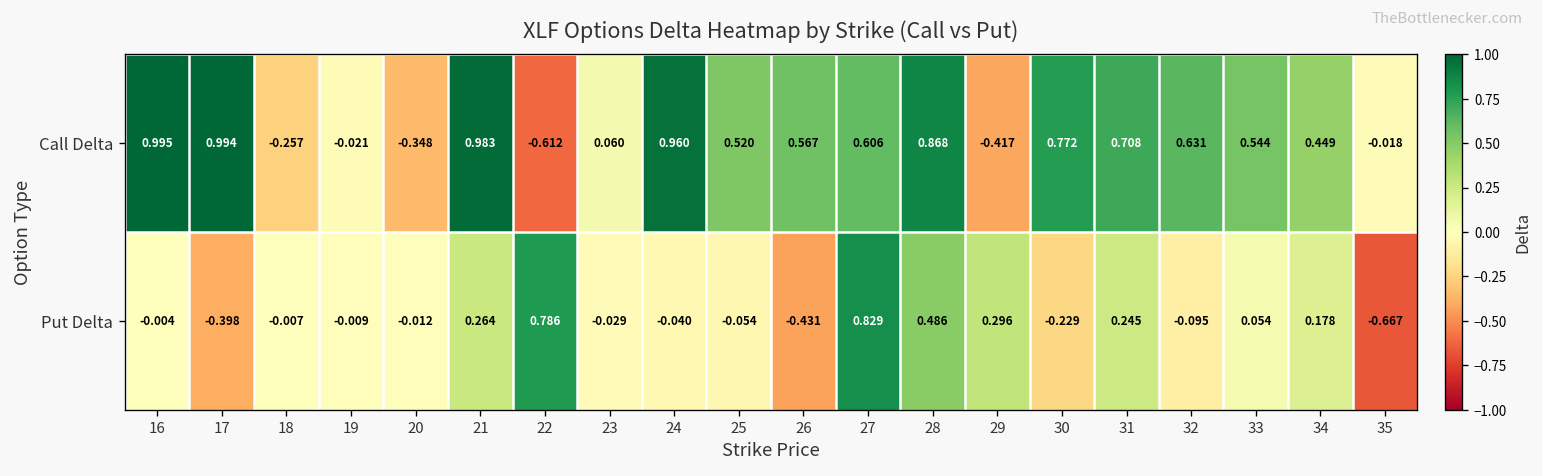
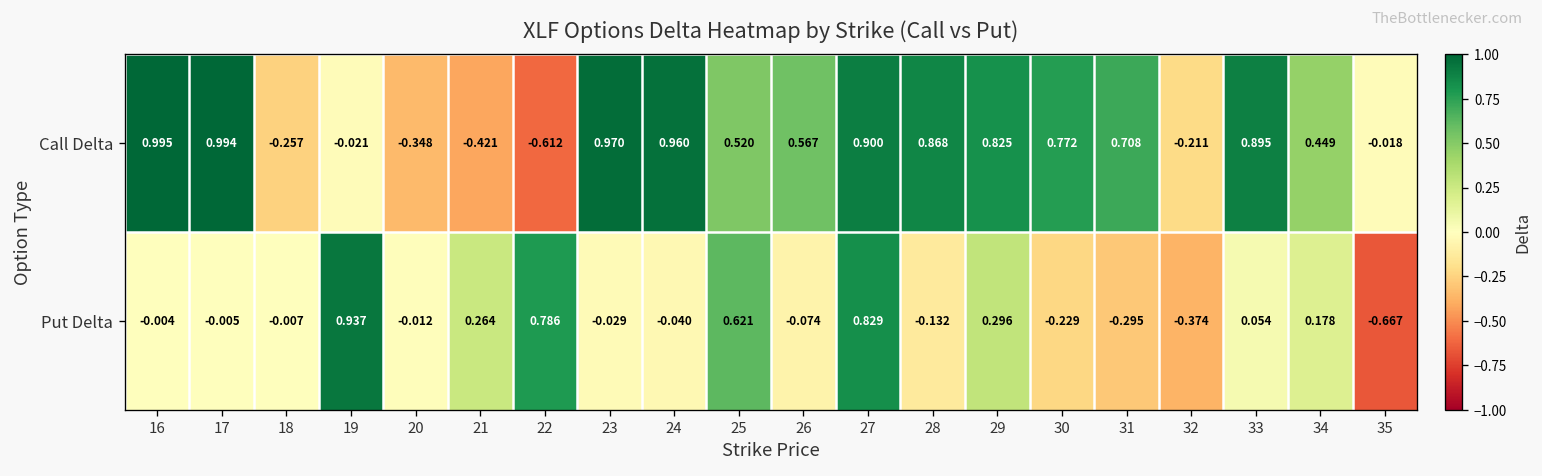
Call Delta, 21: 0.983 -> -0.421
Call Delta, 23: 0.060 -> 0.970
Call Delta, 27: 0.606 -> 0.900
Call Delta, 29: -0.417 -> 0.825
Call Delta, 32: 0.631 -> -0.211
Call Delta, 33: 0.544 -> 0.895
Put Delta, 17: -0.398 -> -0.005
Put Delta, 19: -0.009 -> 0.937
Put Delta, 25: -0.054 -> 0.621
Put Delta, 26: -0.431 -> -0.074
Put Delta, 28: 0.486 -> -0.132
Put Delta, 31: 0.245 -> -0.295
Put Delta, 32: -0.095 -> -0.374
